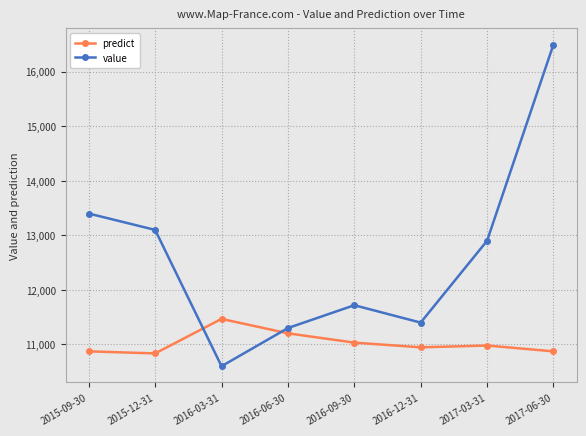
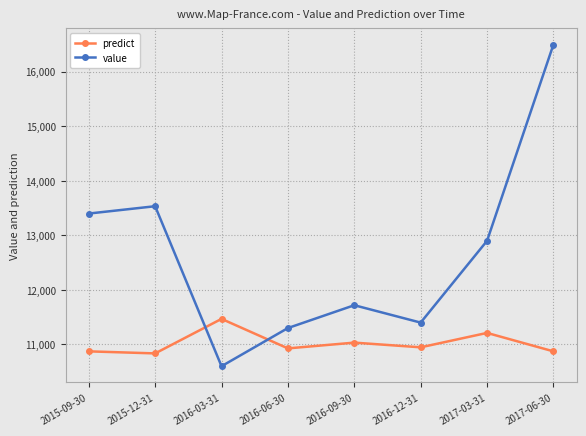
value, 2015-12-31: 13,100 -> 13,500
predict, 2016-06-30: 11,200 -> 10,900
predict, 2017-03-31: 11,000 -> 11,200
